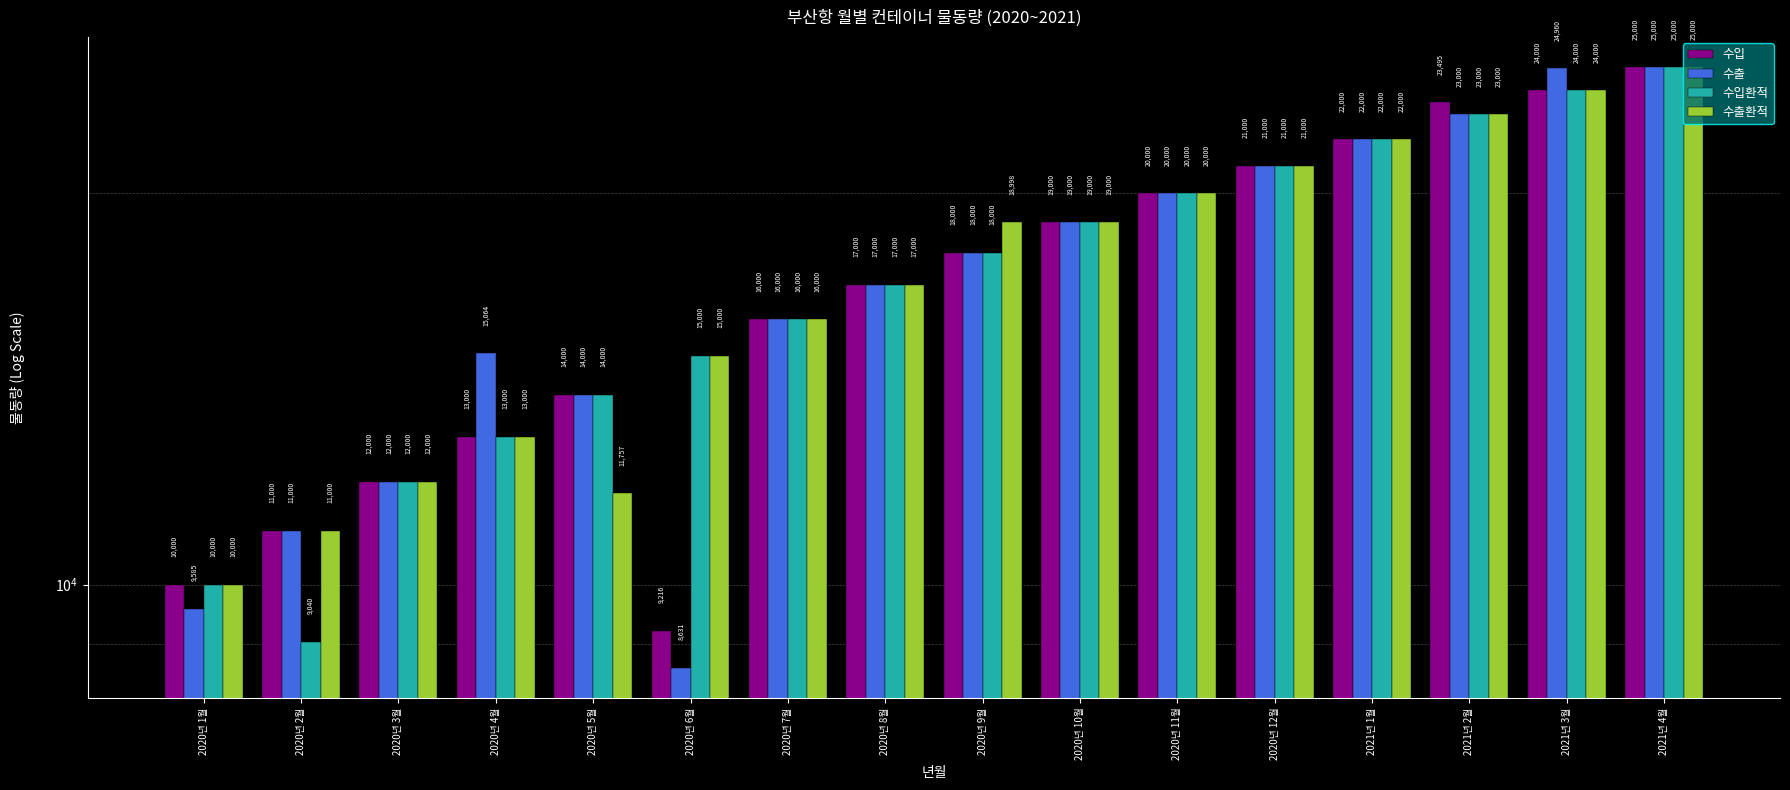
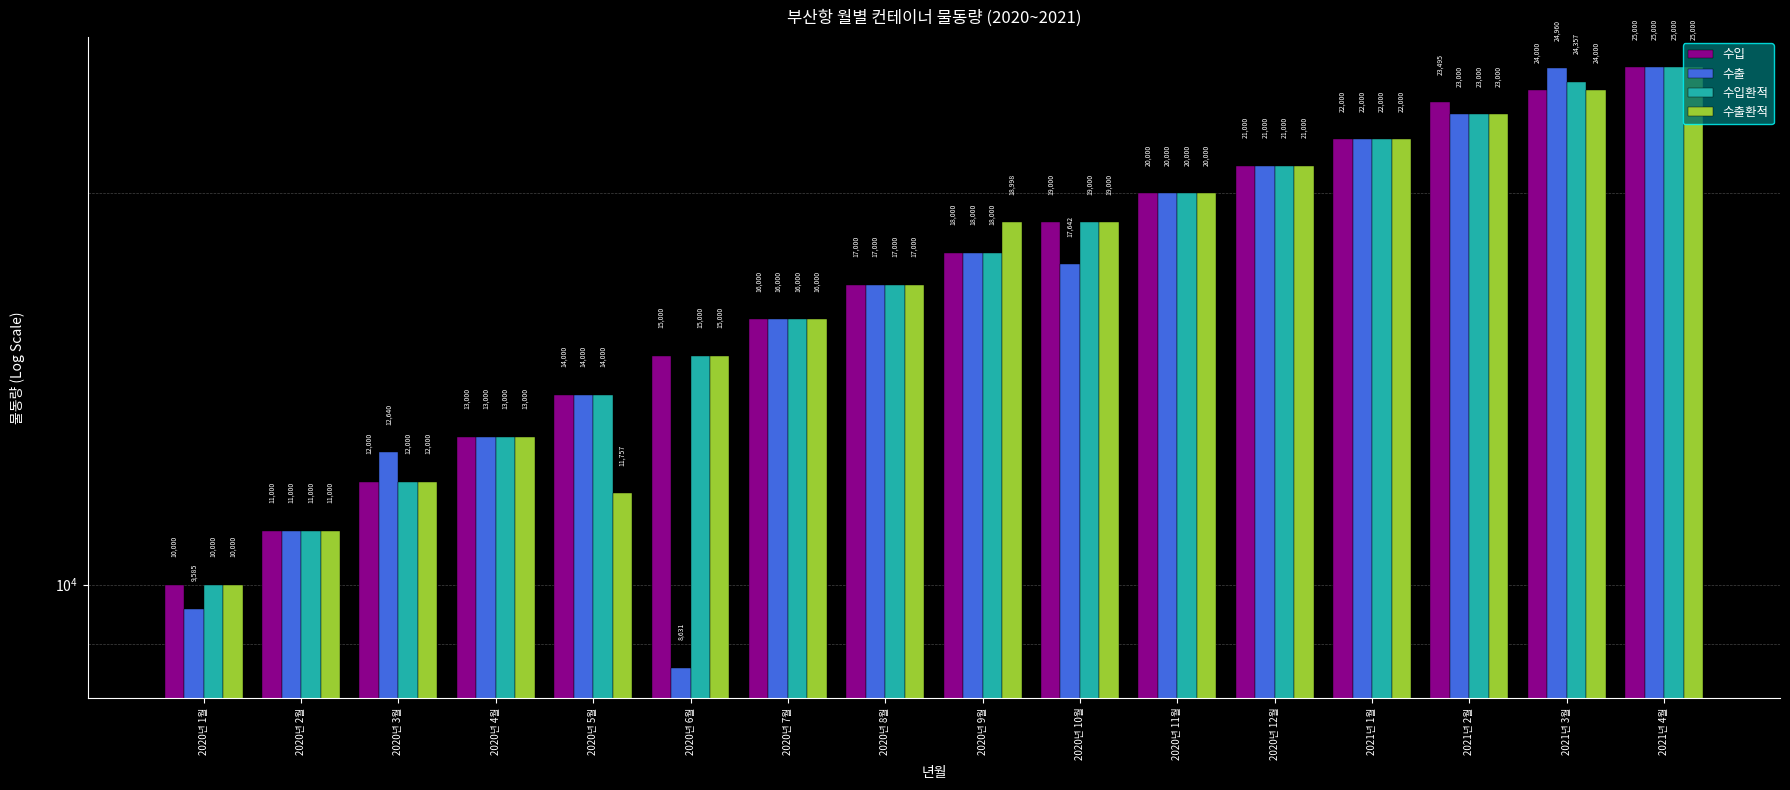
수입환적, 2020년 2월: 9,040 -> 11,000
수출, 2020년 3월: 12,000 -> 12,640
수출, 2020년 4월: 15,064 -> 13,000
수입, 2020년 6월: 9,216 -> 15,000
수출, 2020년 10월: 19,000 -> 17,642
수입환적, 2021년 3월: 24,000 -> 24,357
